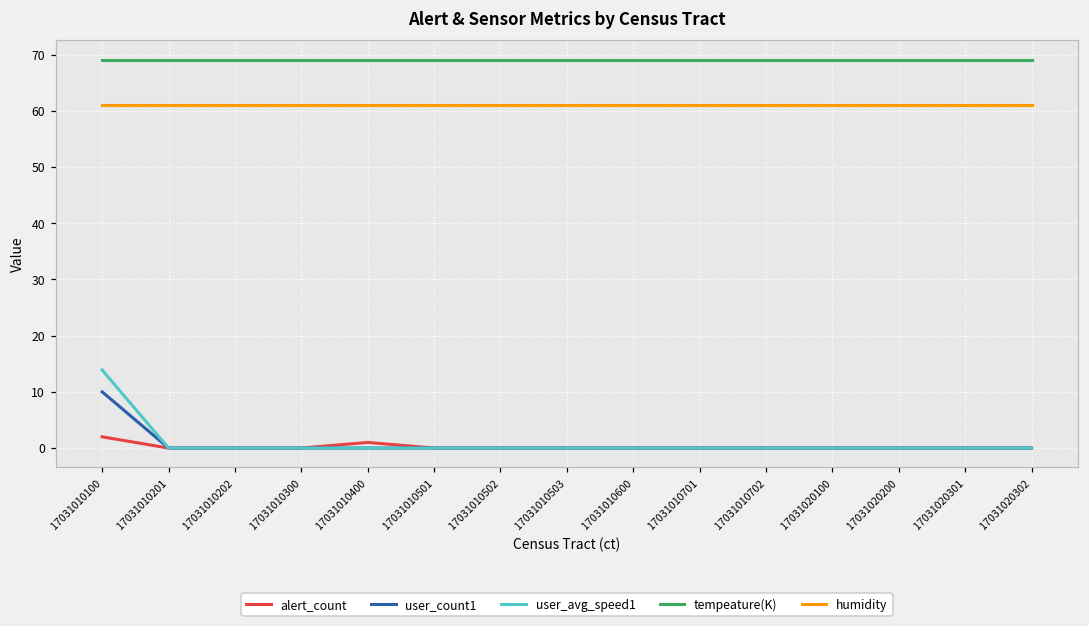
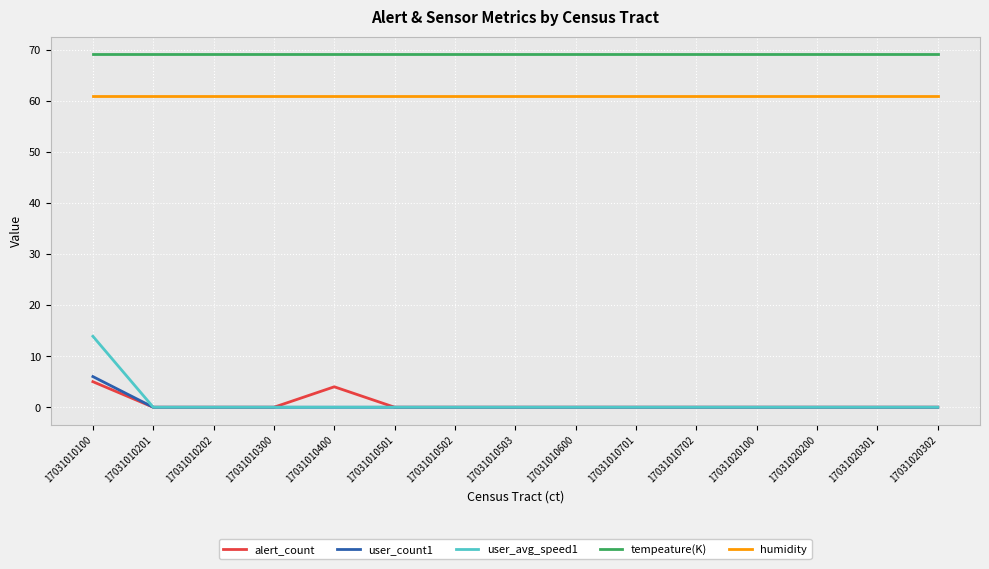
alert_count, 17031010100: 2 -> 5
user_count1, 17031010100: 10 -> 6
alert_count, 17031010400: 1 -> 4
